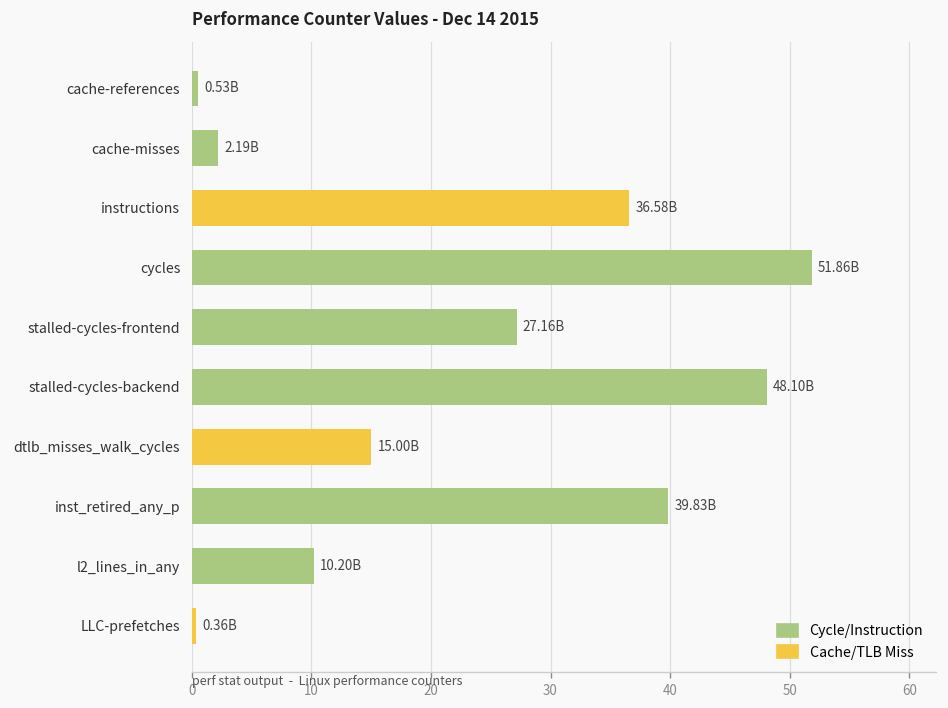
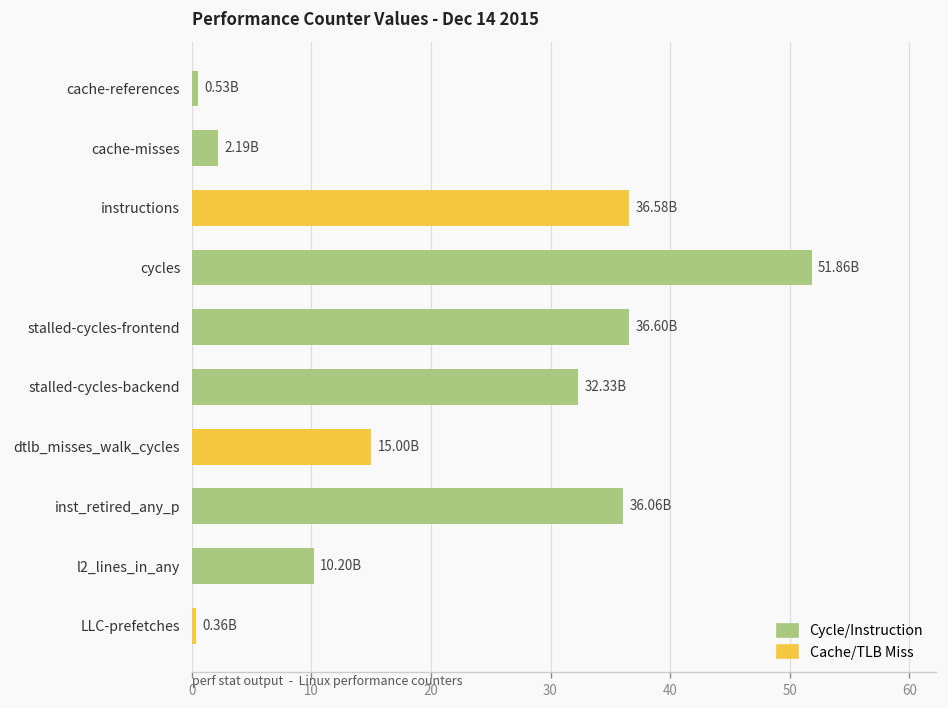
stalled-cycles-frontend: 27.16B -> 36.60B
stalled-cycles-backend: 48.10B -> 32.33B
inst_retired_any_p: 39.83B -> 36.06B
